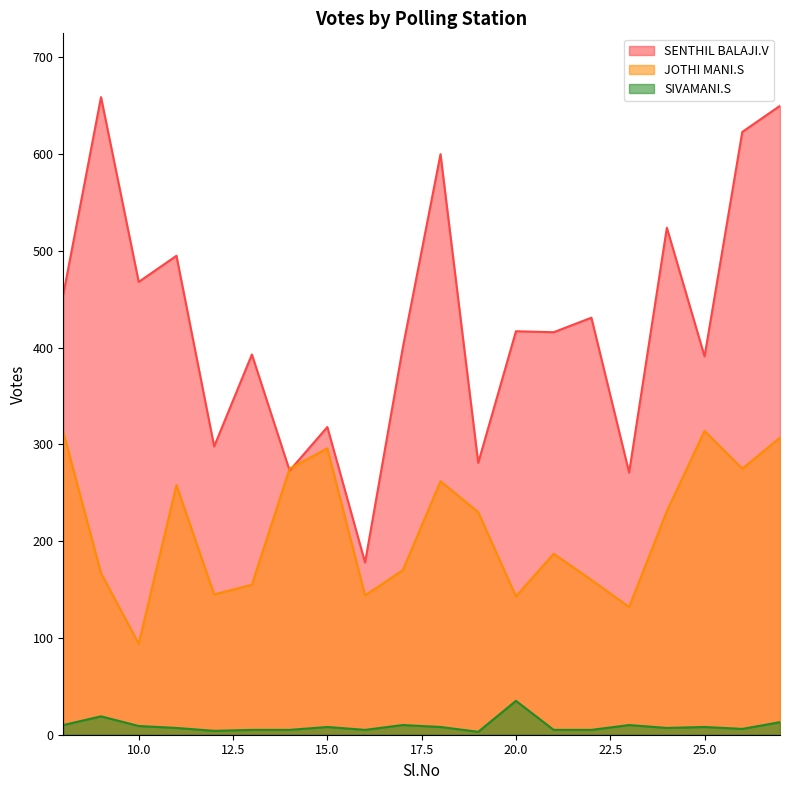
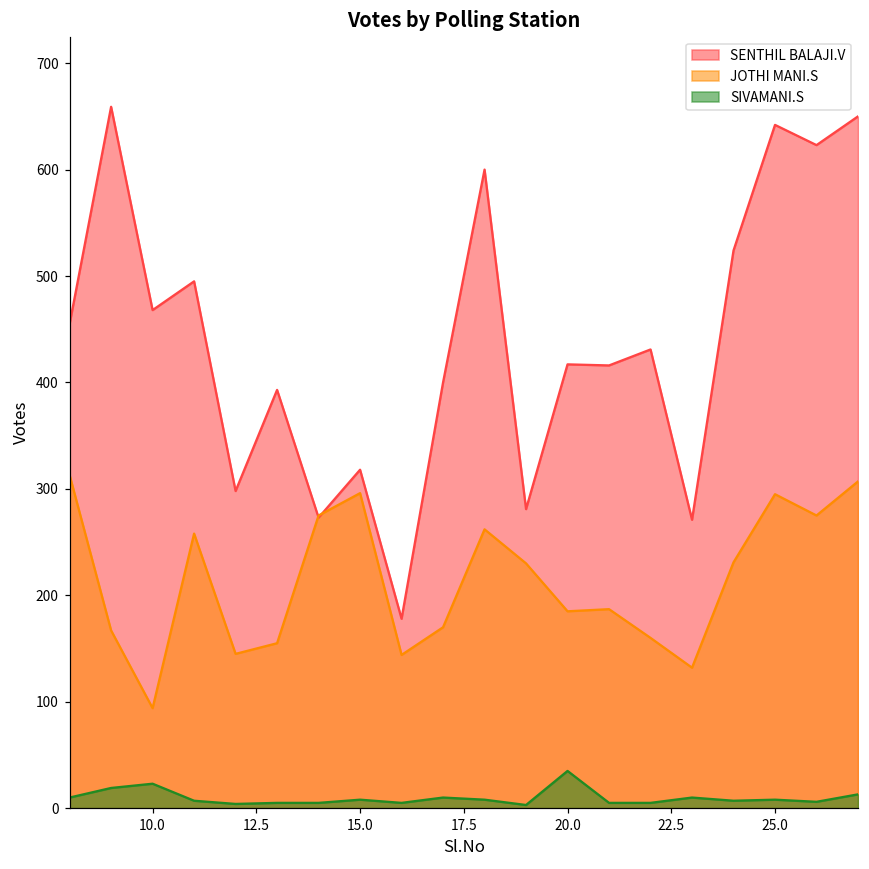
SIVAMANI.S, 10.0: 10 -> 20
JOTHI MANI.S, 20.0: 140 -> 190
SENTHIL BALAJI.V, 25.0: 390 -> 640
JOTHI MANI.S, 25.0: 310 -> 300
